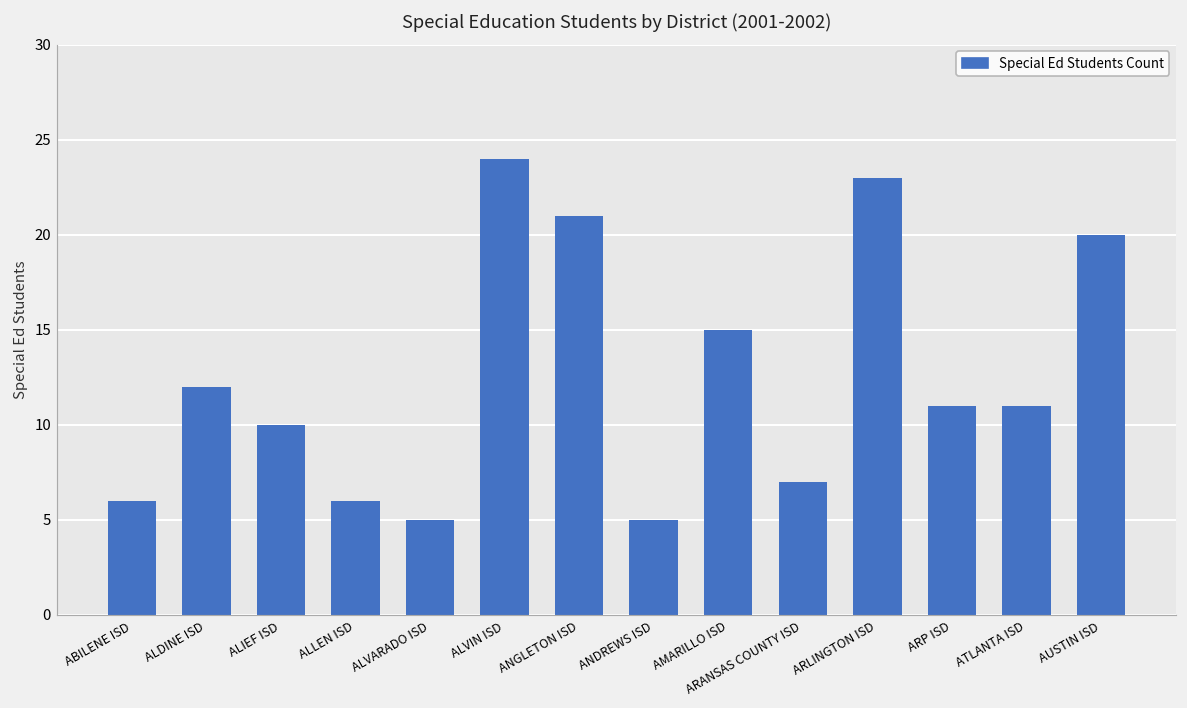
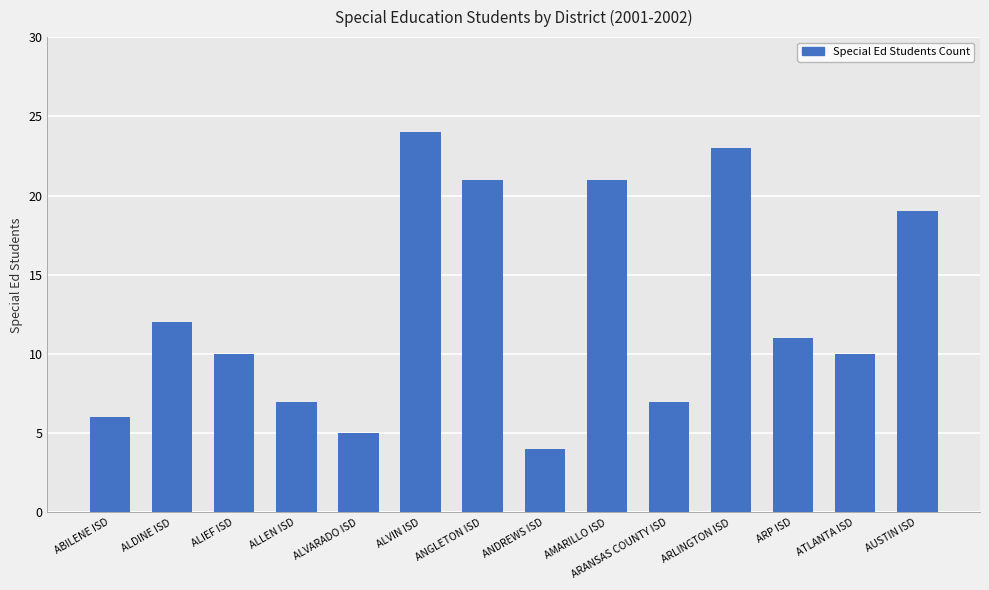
ALLEN ISD: 6 -> 7
ANDREWS ISD: 5 -> 4
AMARILLO ISD: 15 -> 21
ATLANTA ISD: 11 -> 10
AUSTIN ISD: 20 -> 19
